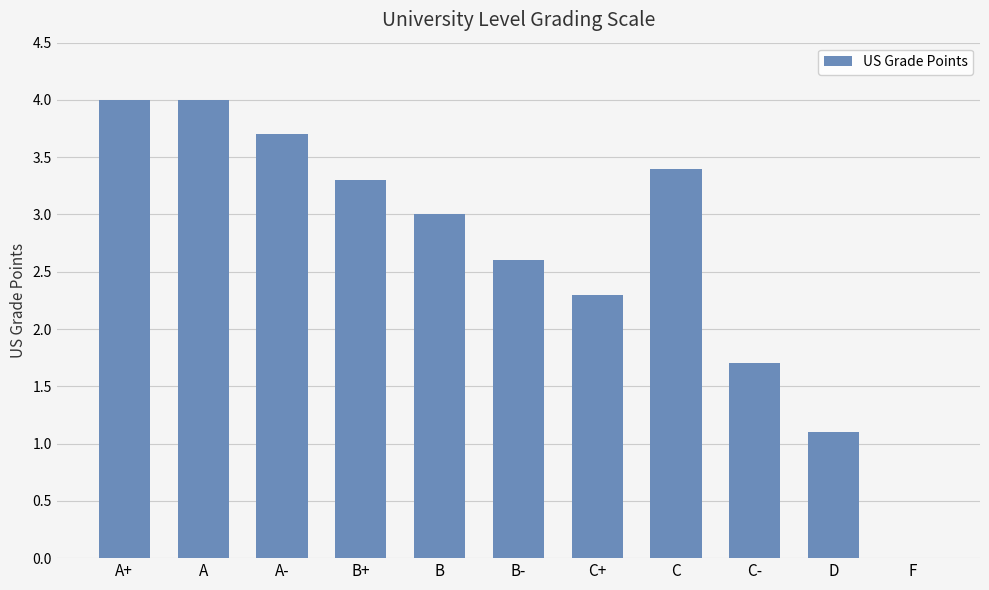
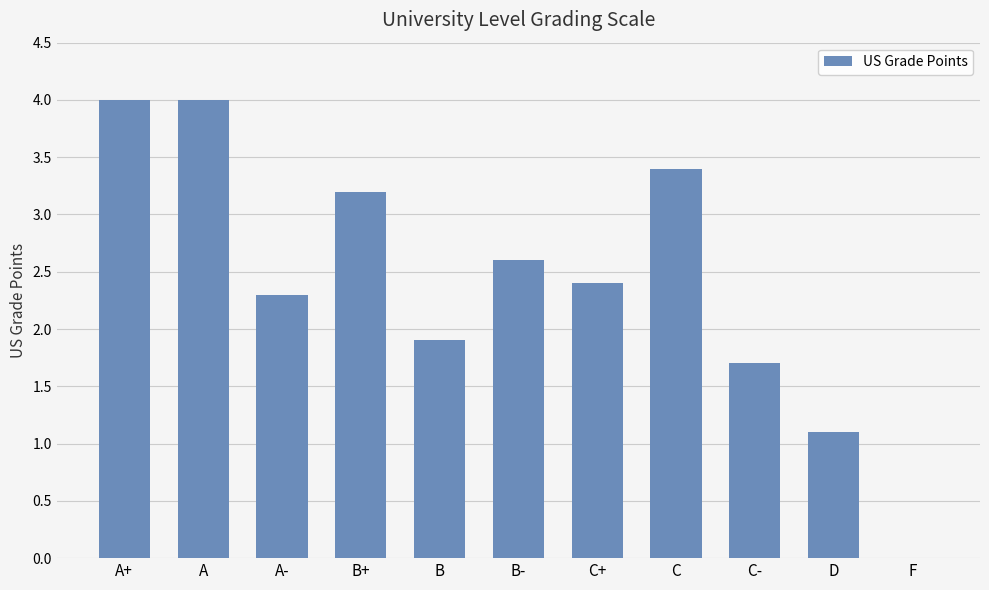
A-: 3.7 -> 2.3
B+: 3.3 -> 3.2
B: 3.0 -> 1.9
C+: 2.3 -> 2.4
